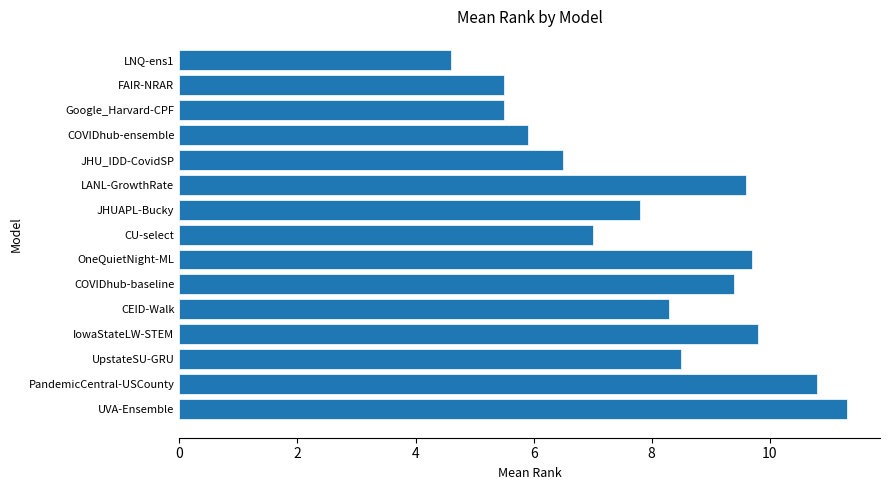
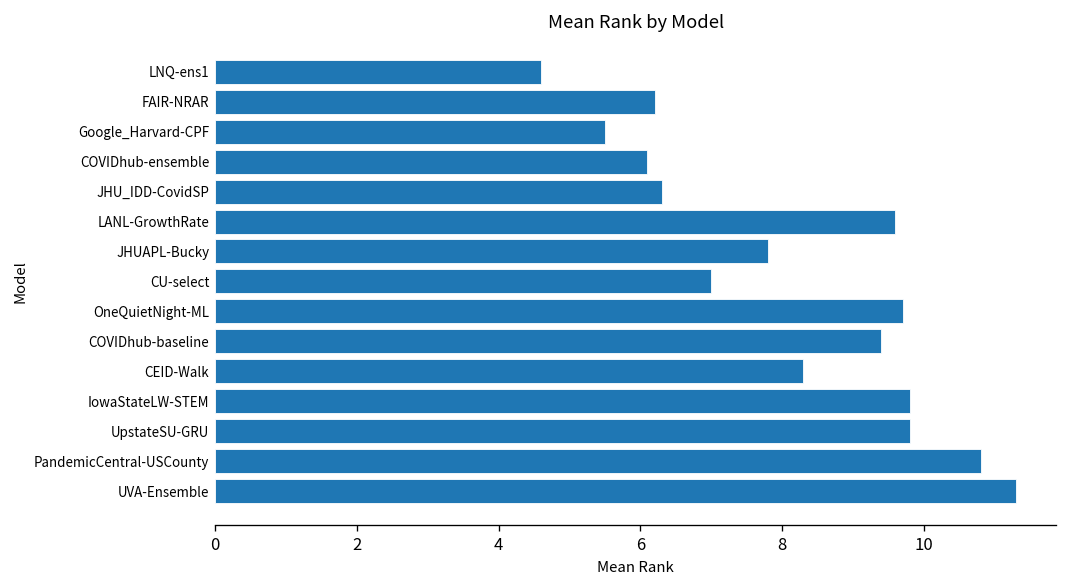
FAIR-NRAR: 5.5 -> 6.2
COVIDhub-ensemble: 5.9 -> 6.1
JHU_IDD-CovidSP: 6.5 -> 6.3
UpstateSU-GRU: 8.5 -> 9.8
